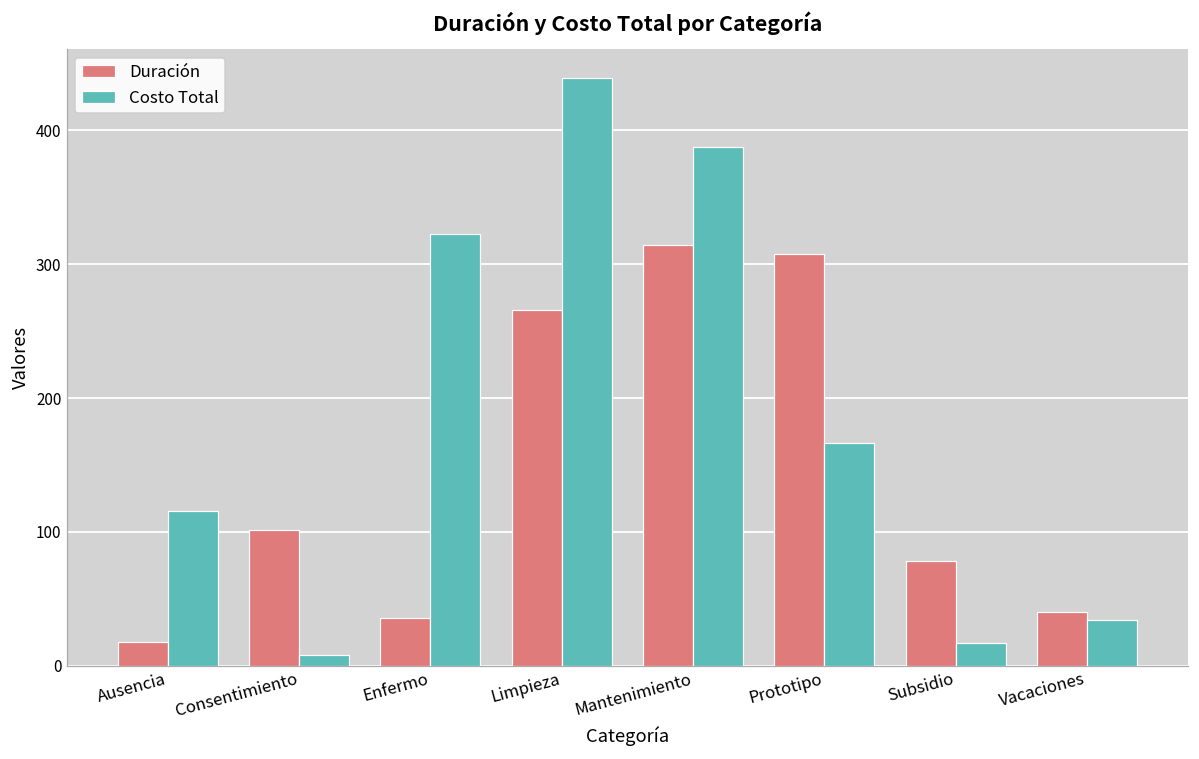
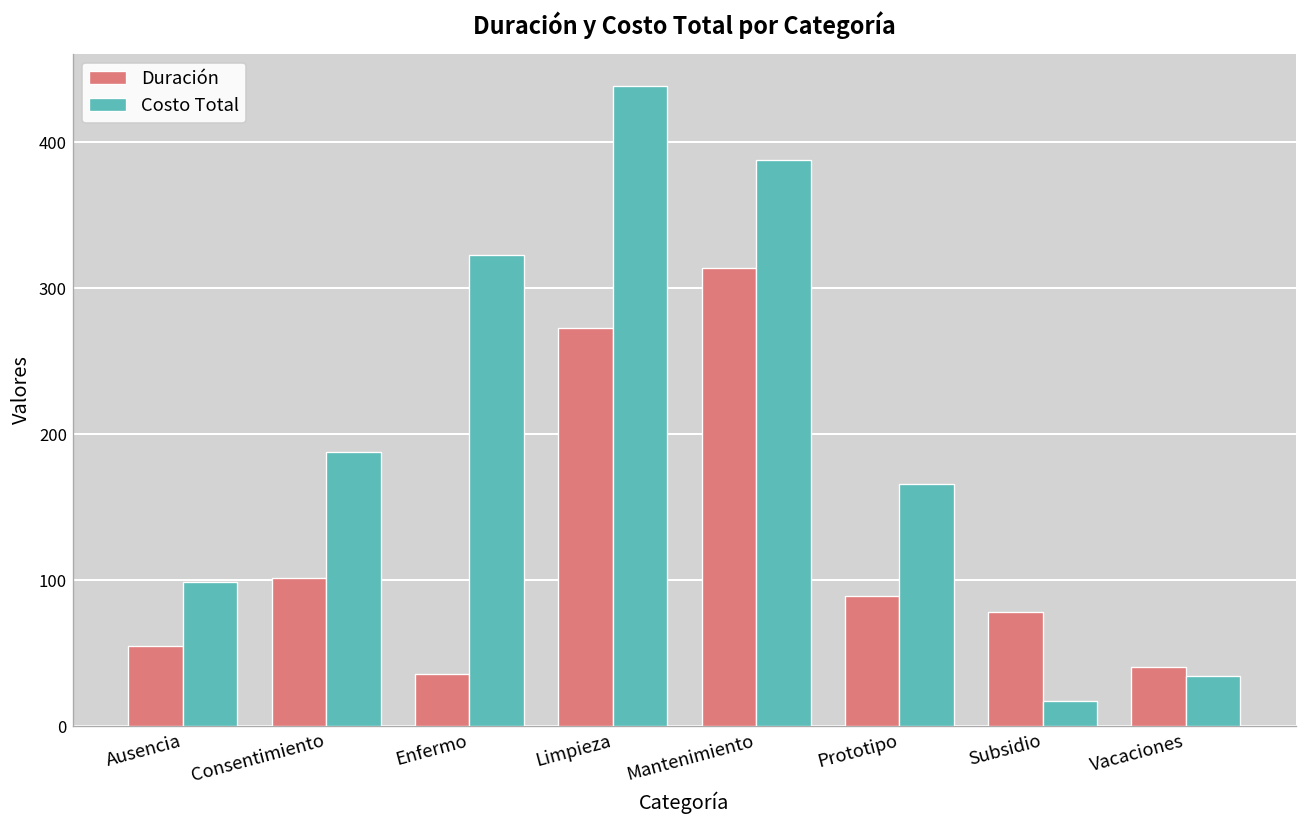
Duración, Ausencia: 18 -> 55
Costo Total, Ausencia: 116 -> 99
Costo Total, Consentimiento: 8 -> 188
Duración, Limpieza: 266 -> 273
Duración, Prototipo: 308 -> 89
